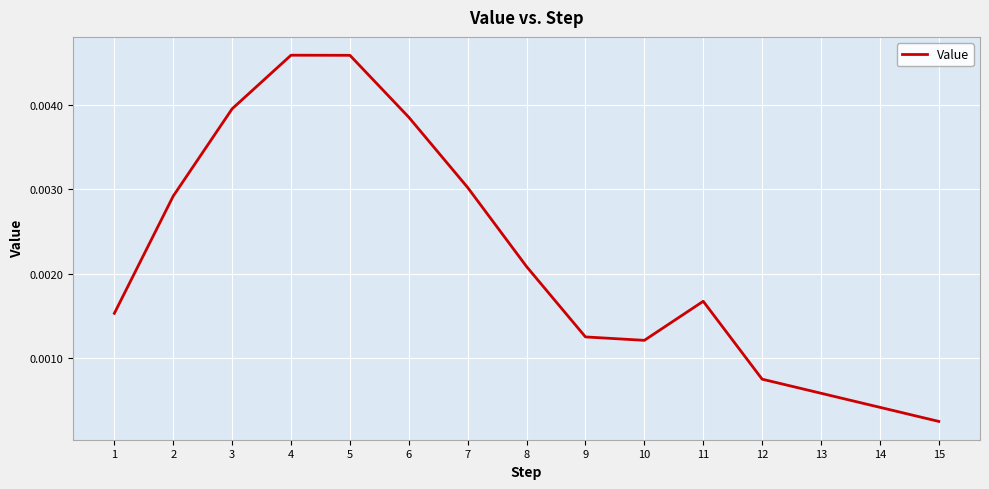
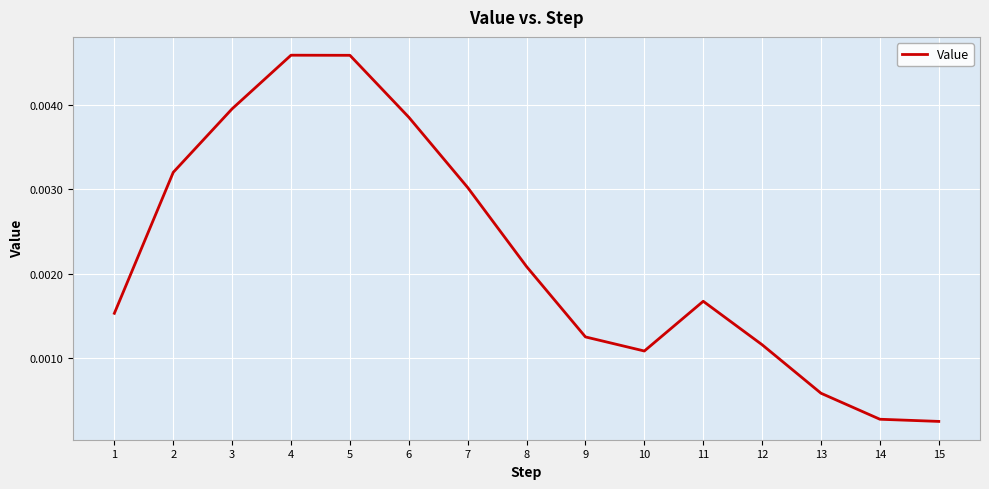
2: 0.0029 -> 0.0032
10: 0.0012 -> 0.0011
12: 0.0007 -> 0.0012
14: 0.0004 -> 0.0003
